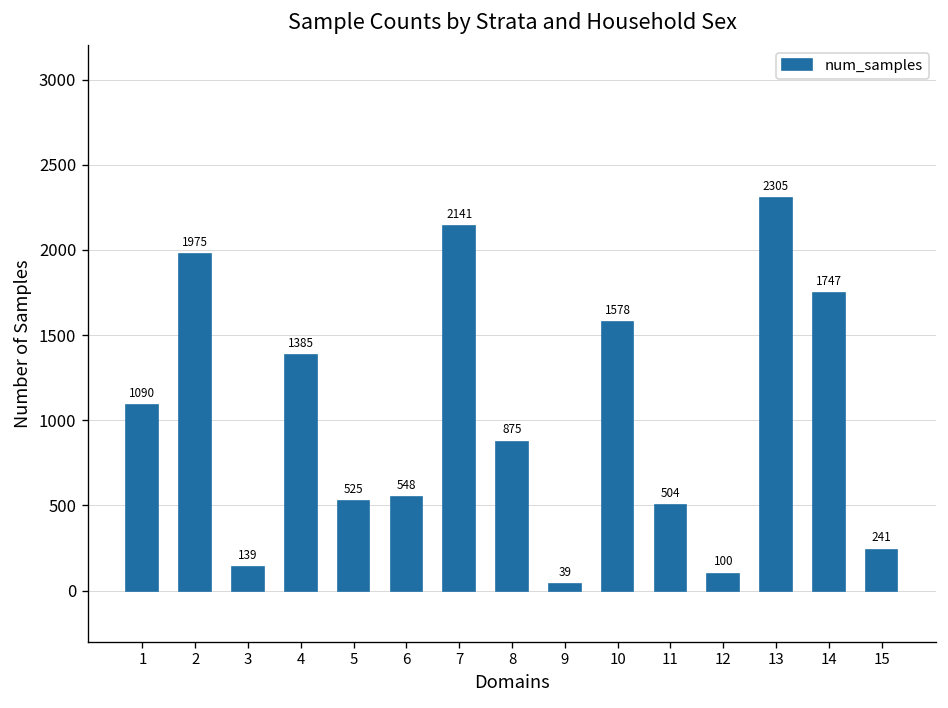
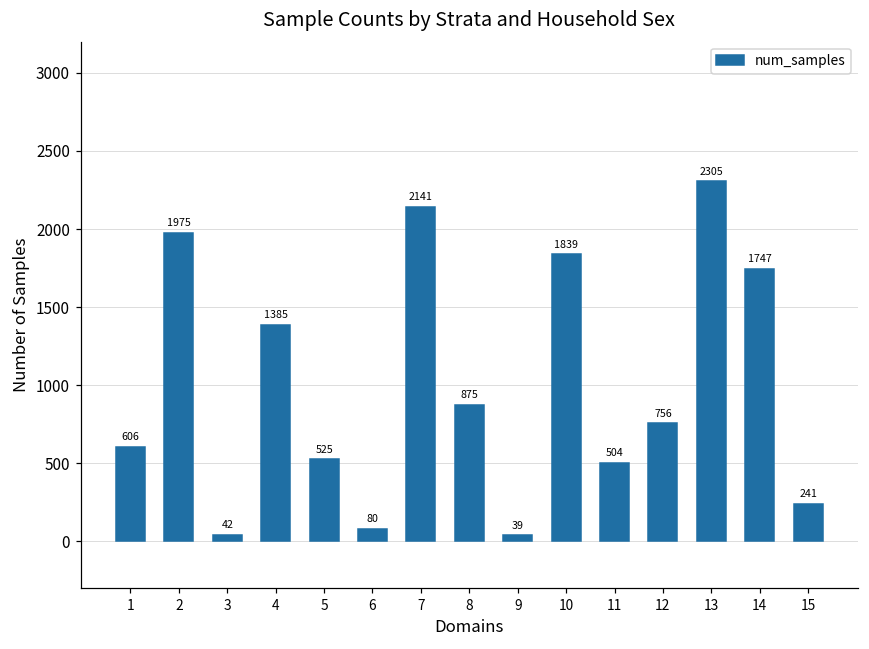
1: 1090 -> 606
3: 139 -> 42
6: 548 -> 80
10: 1578 -> 1839
12: 100 -> 756
